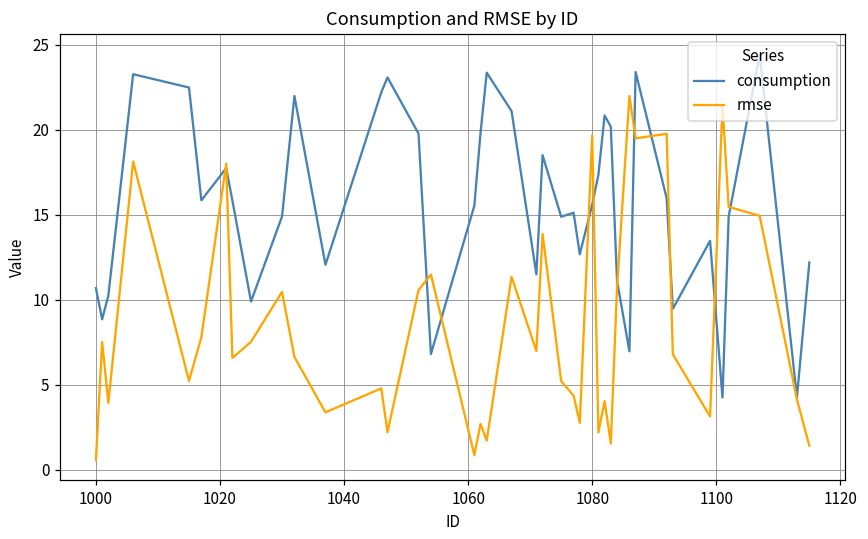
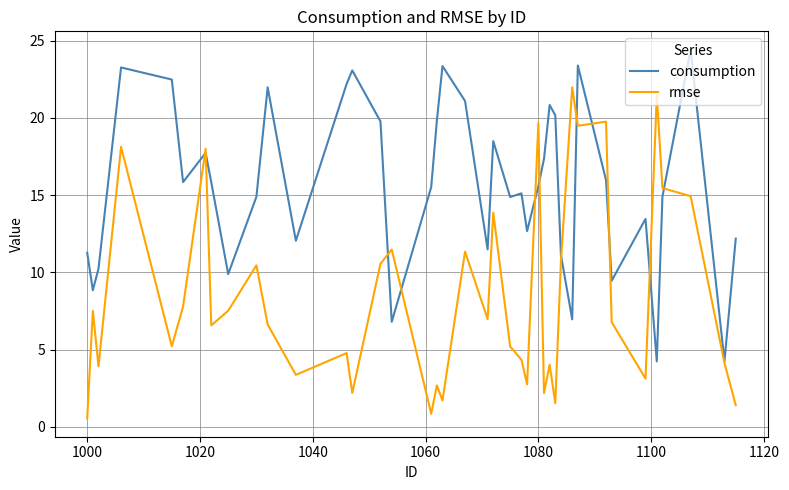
consumption, 1000: 10.7 -> 11.3
